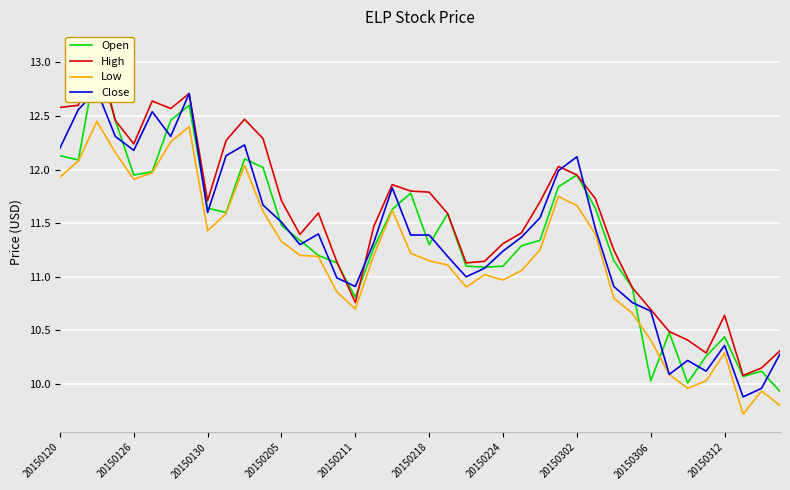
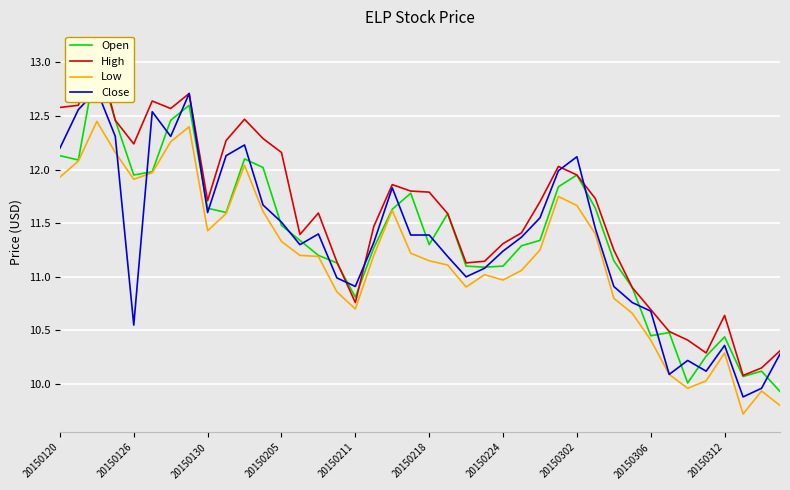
Close, 20150126: 12.18 -> 10.55
High, 20150205: 11.71 -> 12.16
Open, 20150306: 10.03 -> 10.45
